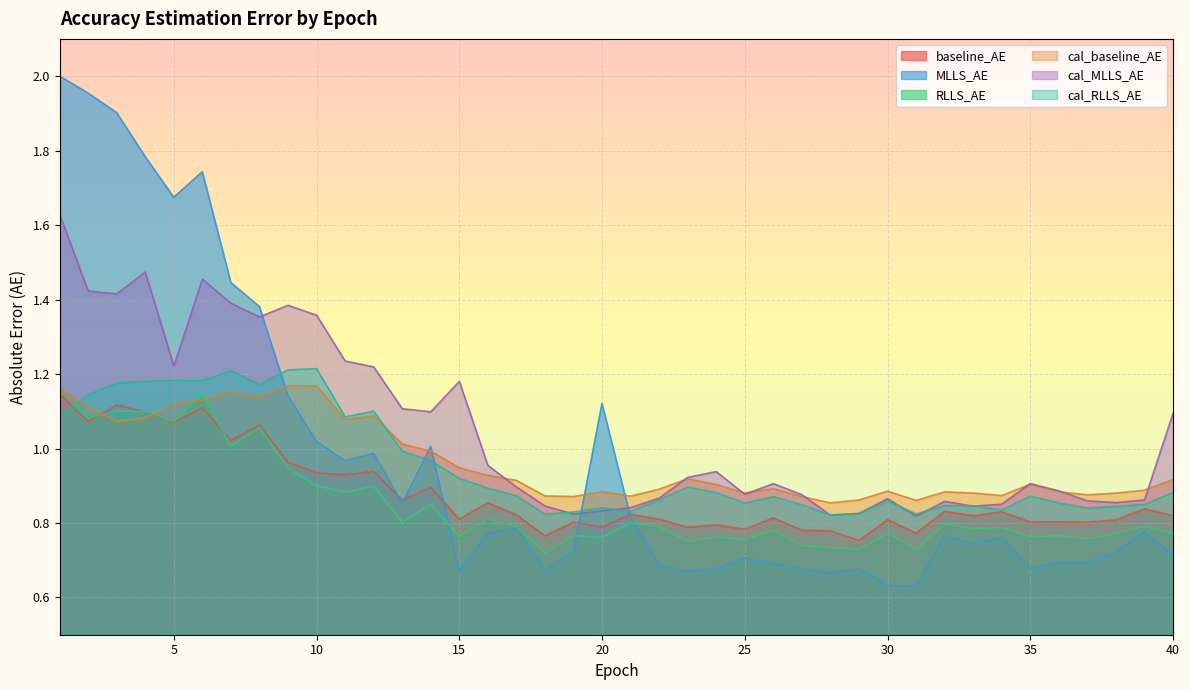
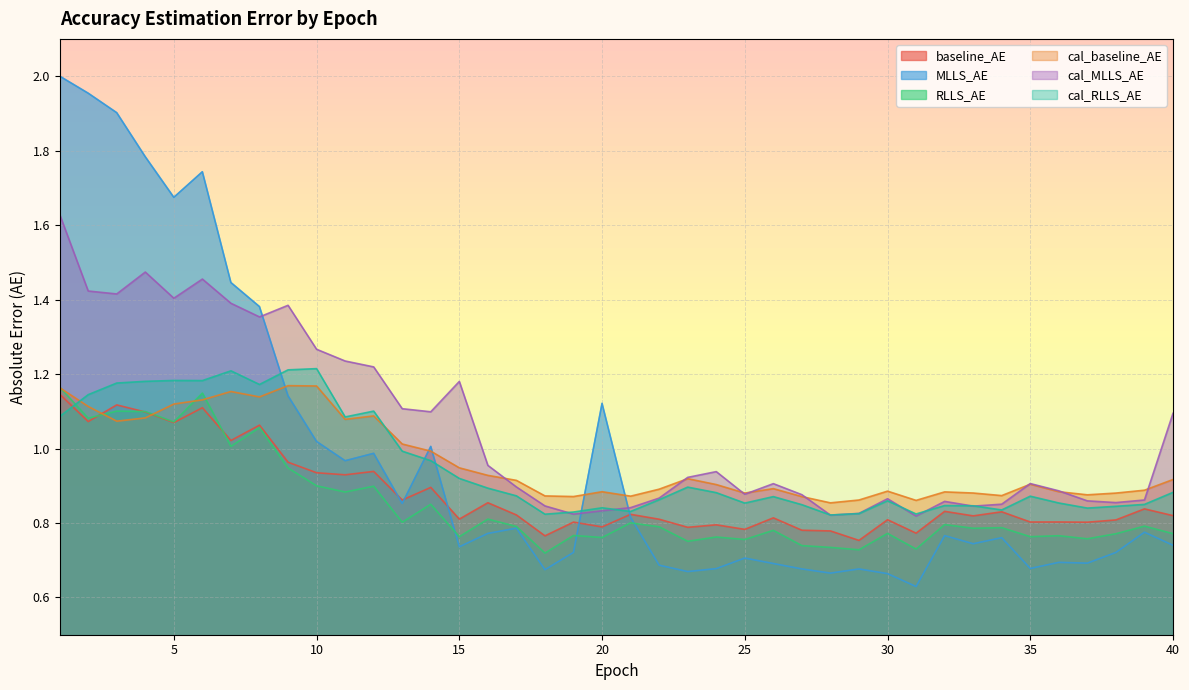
cal_MLLS_AE, 5: 1.22 -> 1.40
cal_MLLS_AE, 10: 1.36 -> 1.27
MLLS_AE, 15: 0.67 -> 0.74
MLLS_AE, 30: 0.63 -> 0.66
MLLS_AE, 40: 0.71 -> 0.74
